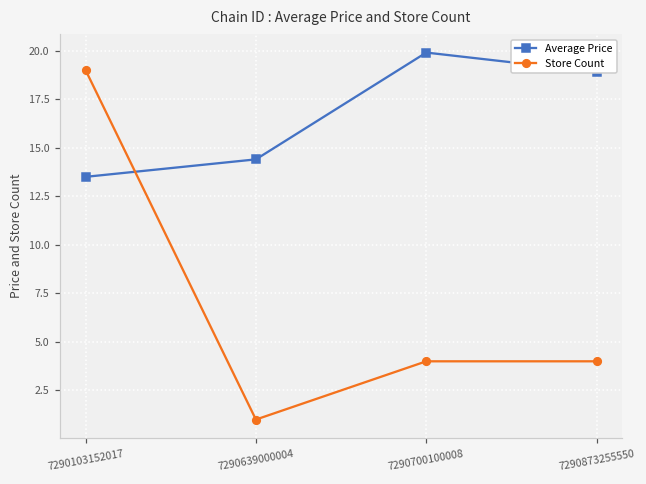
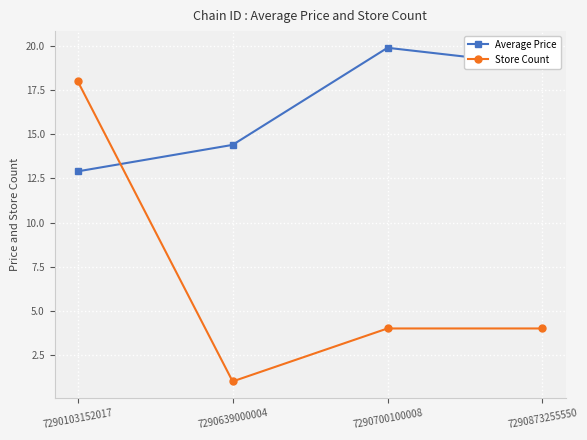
Average Price, 7290103152017: 13.5 -> 12.9
Store Count, 7290103152017: 19 -> 18
